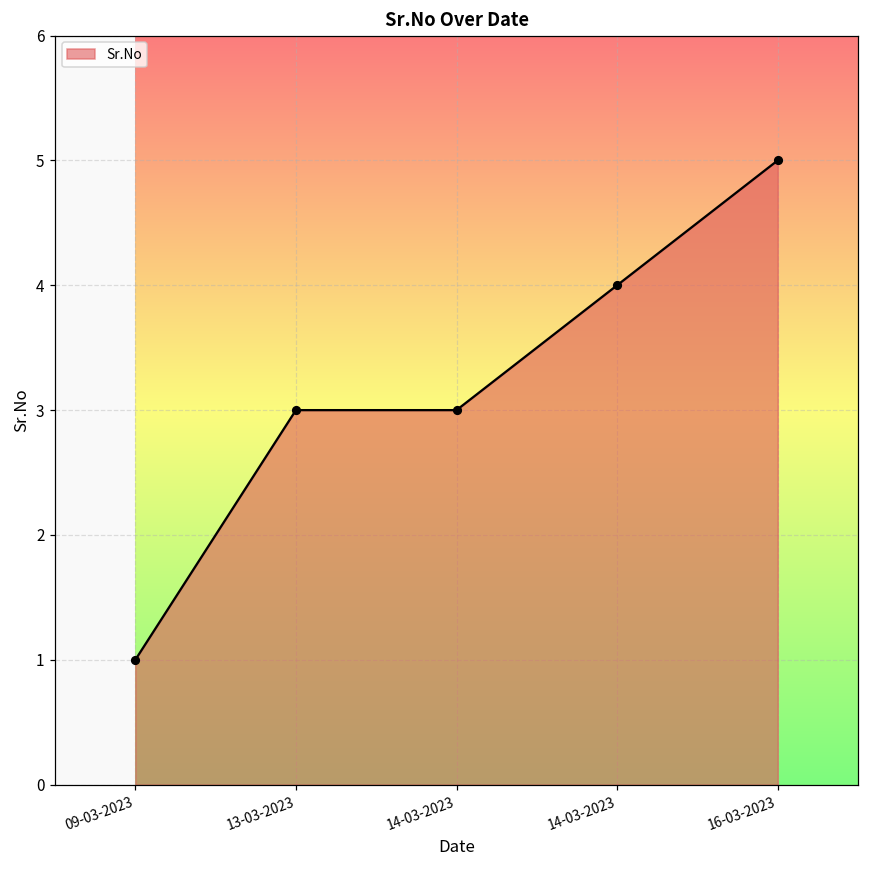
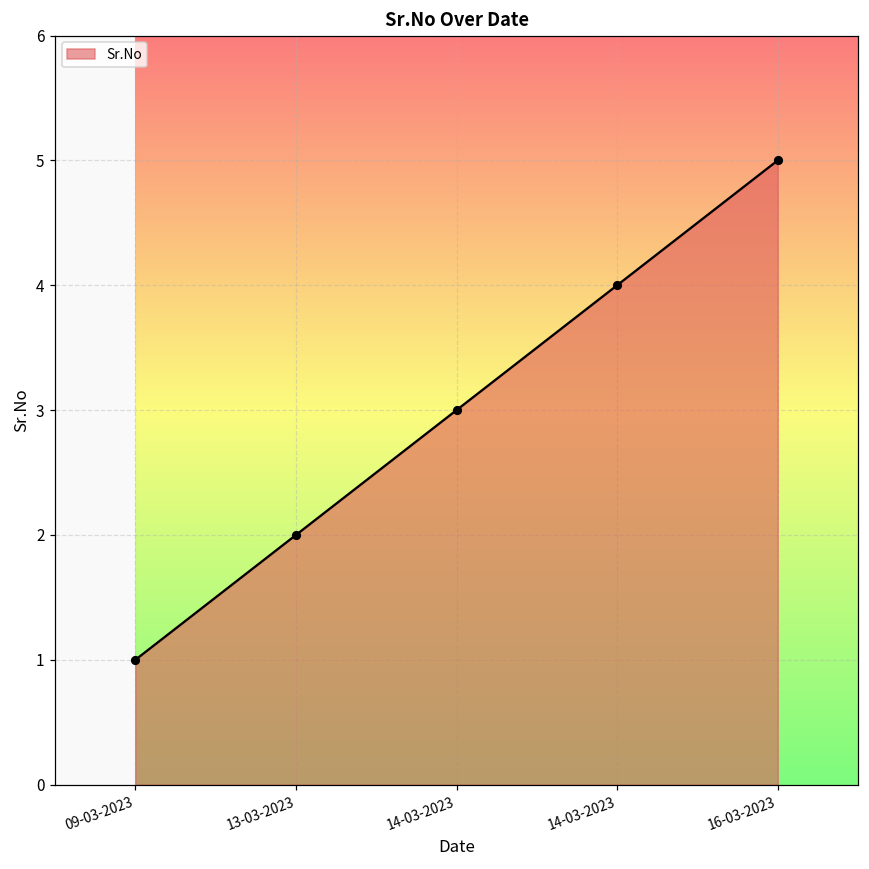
13-03-2023: 3 -> 2
